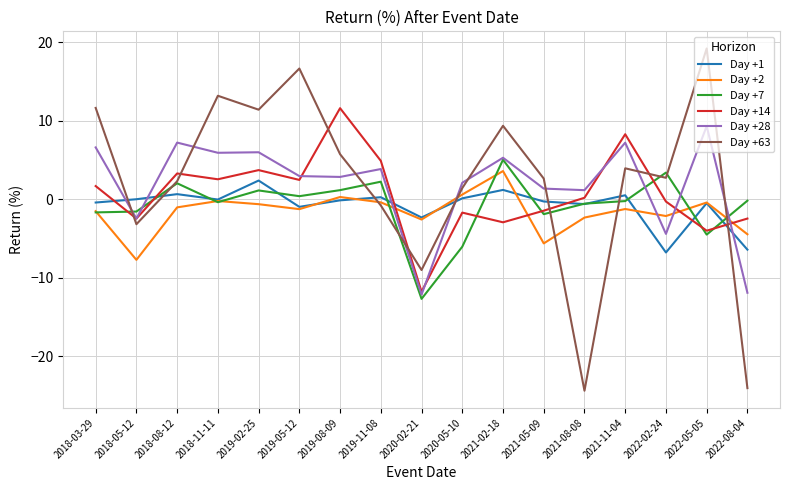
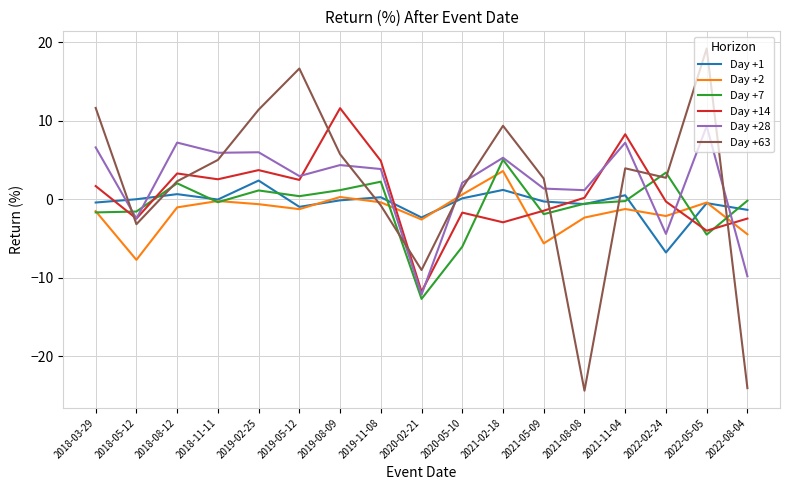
Day +63, 2018-11-11: 13 -> 5
Day +28, 2019-08-09: 3 -> 4
Day +1, 2022-08-04: -6 -> -1
Day +28, 2022-08-04: -12 -> -10
